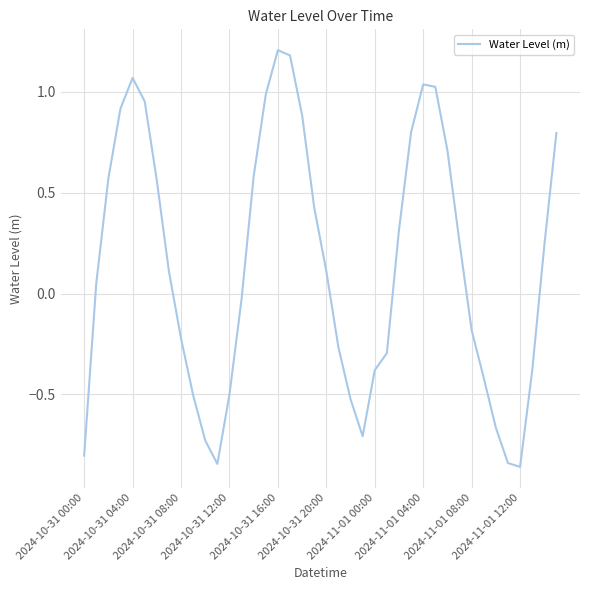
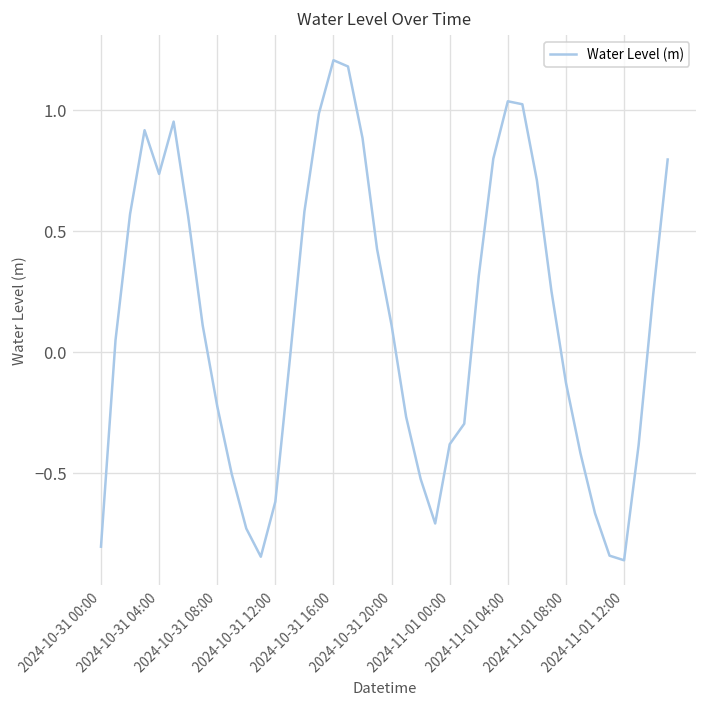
2024-10-31 04:00: 1.07 -> 0.74
2024-10-31 12:00: -0.50 -> -0.62
2024-11-01 08:00: -0.18 -> -0.13
